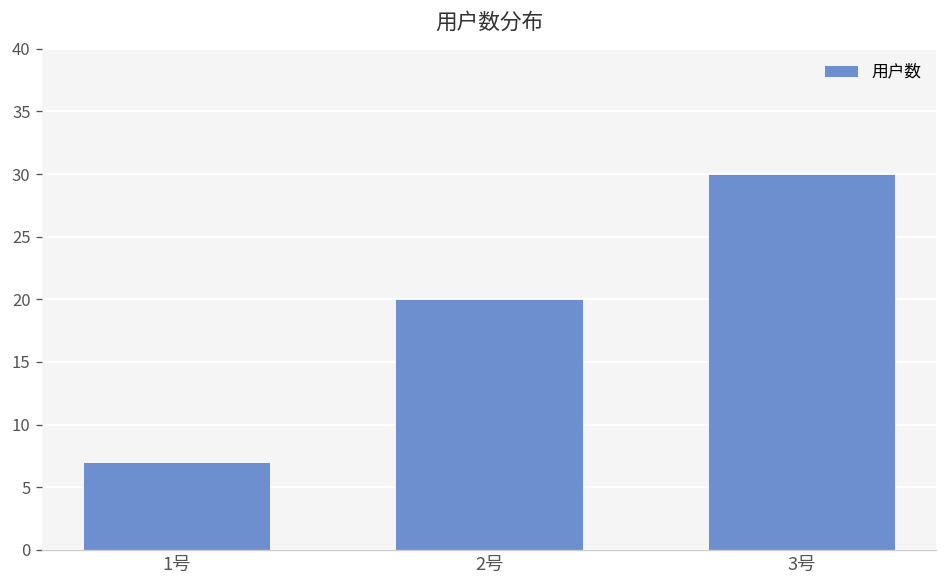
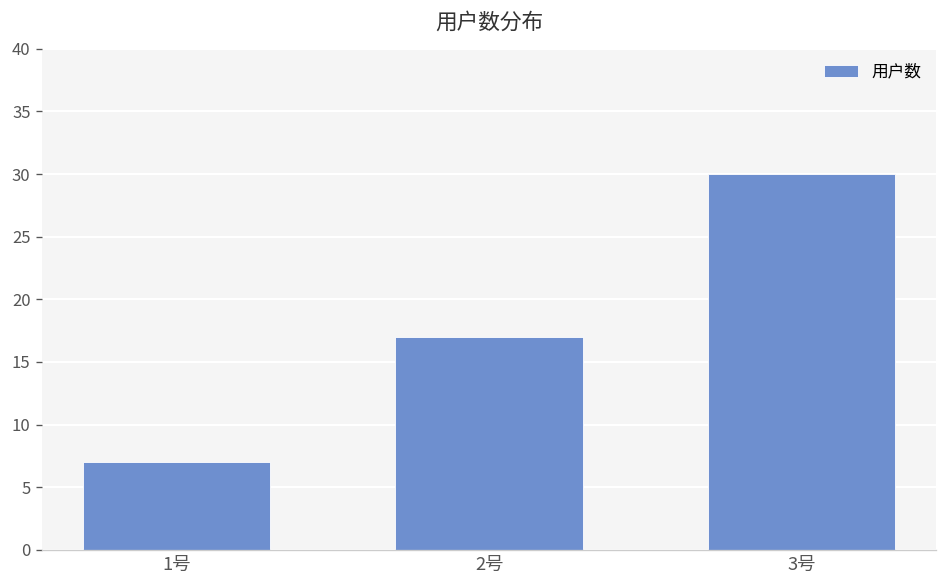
2号: 20 -> 17
